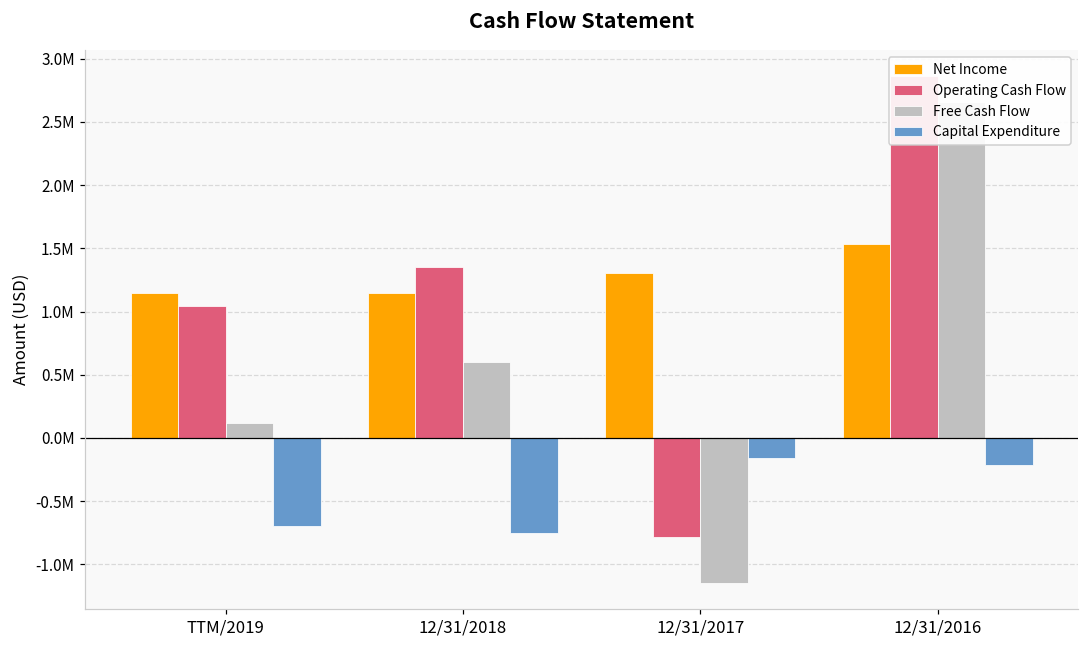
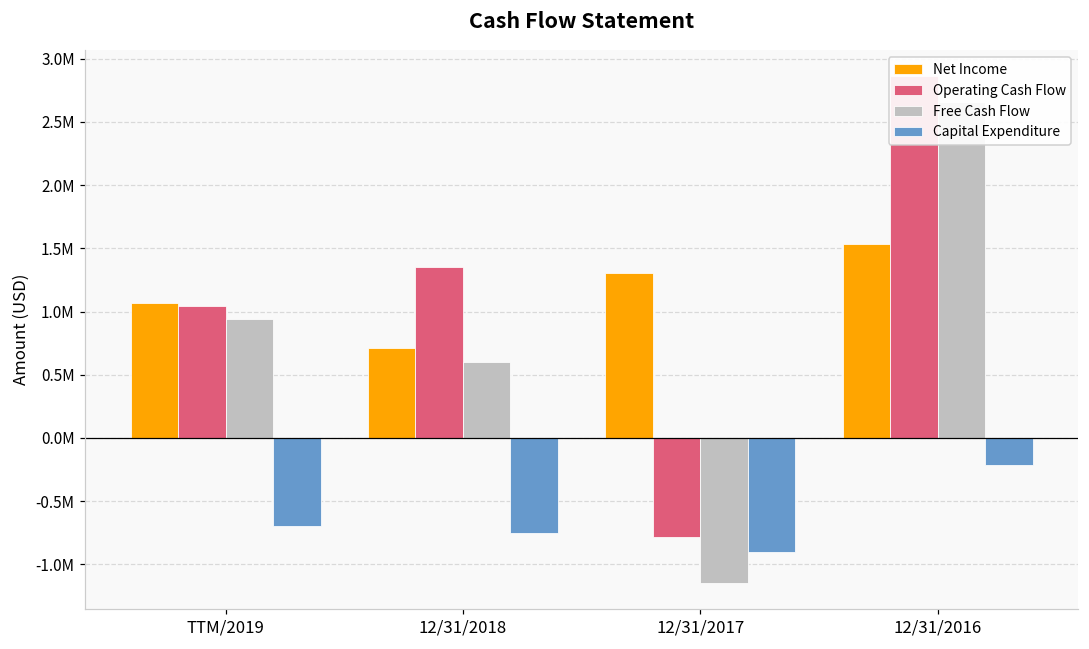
Net Income, TTM/2019: 1150000 -> 1070000
Free Cash Flow, TTM/2019: 120000 -> 940000
Net Income, 12/31/2018: 1140000 -> 710000
Capital Expenditure, 12/31/2017: -160000 -> -900000
